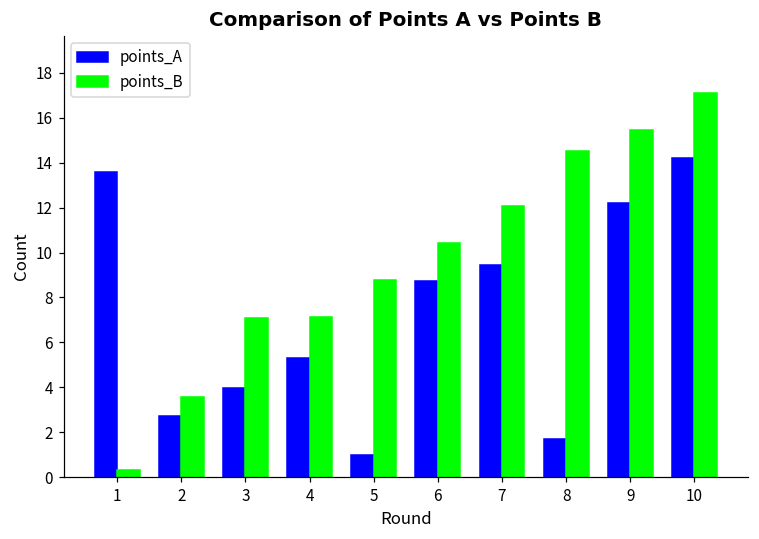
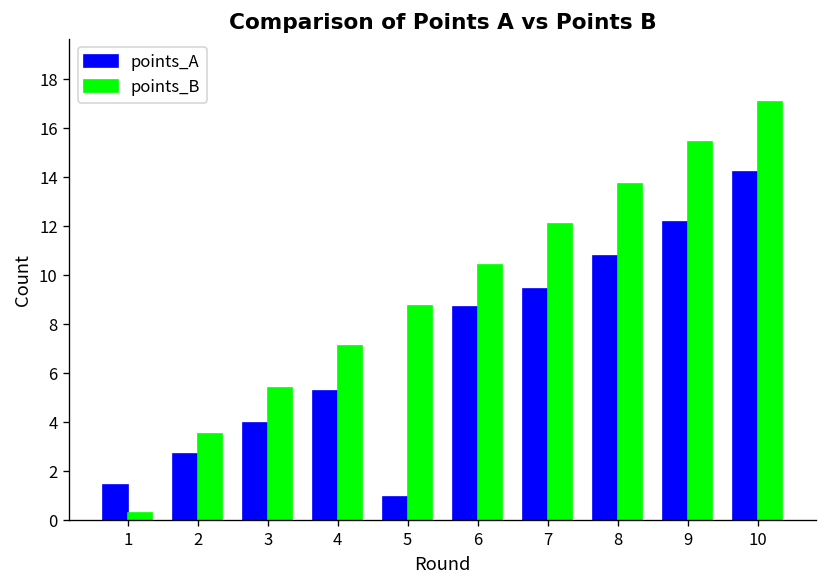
points_A, 1: 13.6 -> 1.5
points_B, 3: 7.1 -> 5.4
points_A, 8: 1.7 -> 10.8
points_B, 8: 14.5 -> 13.8
